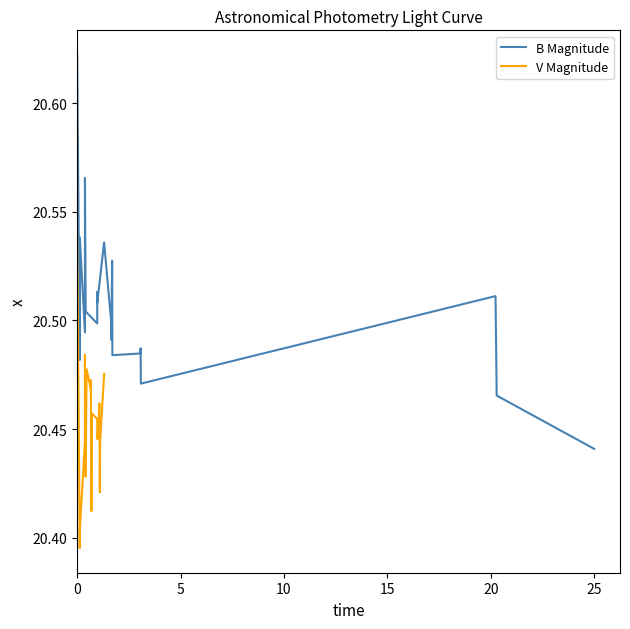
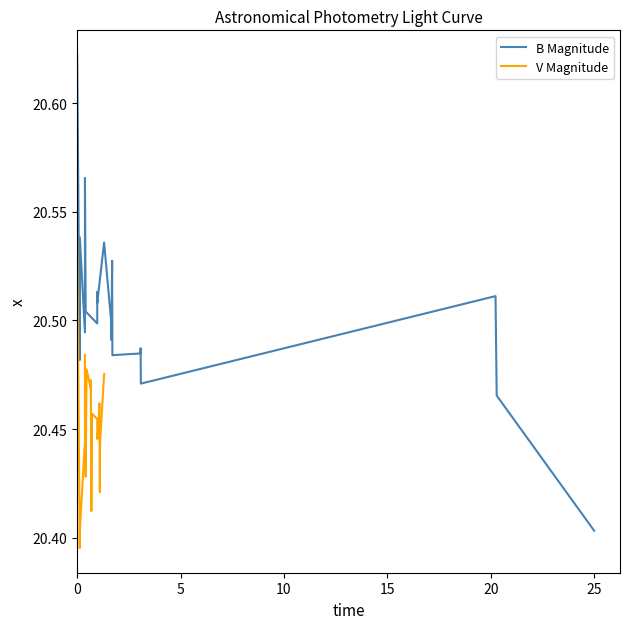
B Magnitude, 25: 20.441 -> 20.403
